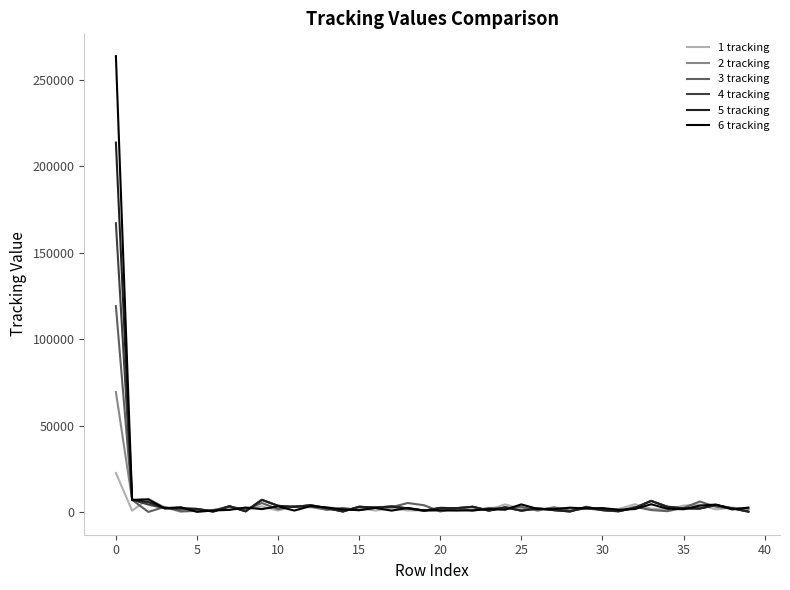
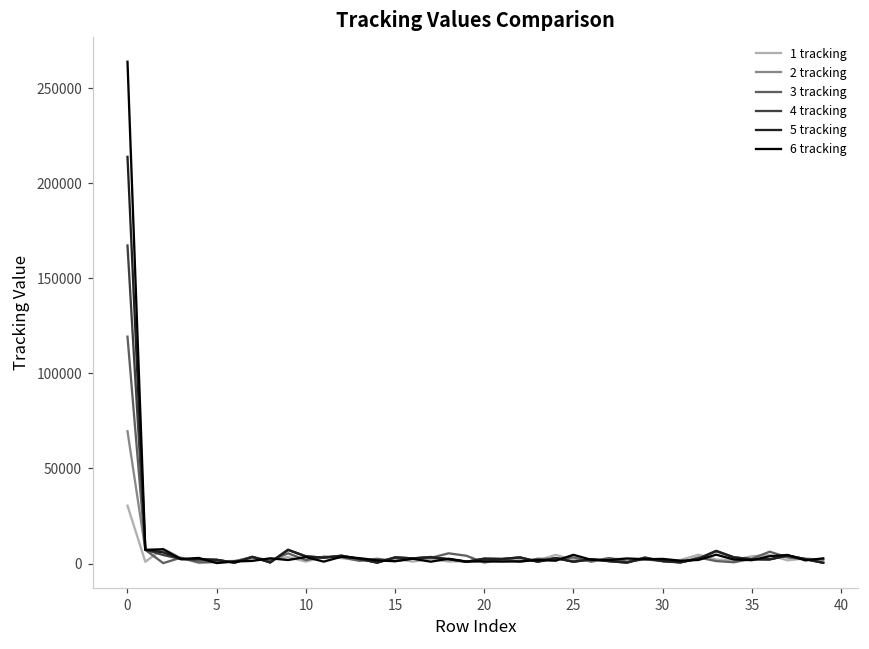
1 tracking, 0: 23000 -> 30000
